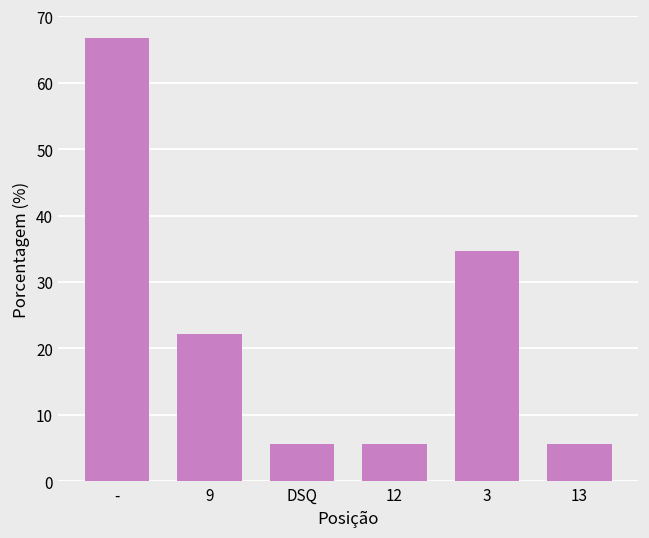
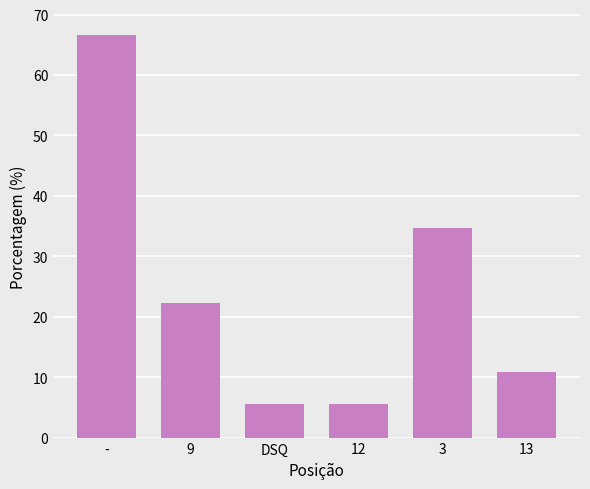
13: 6 -> 11
